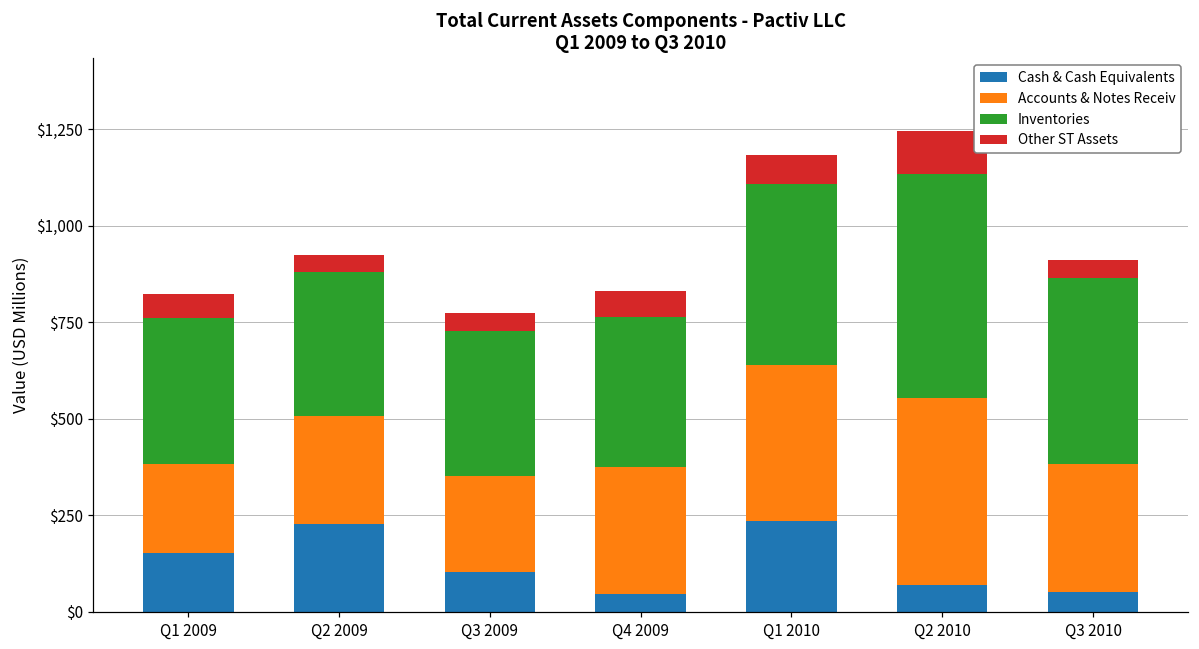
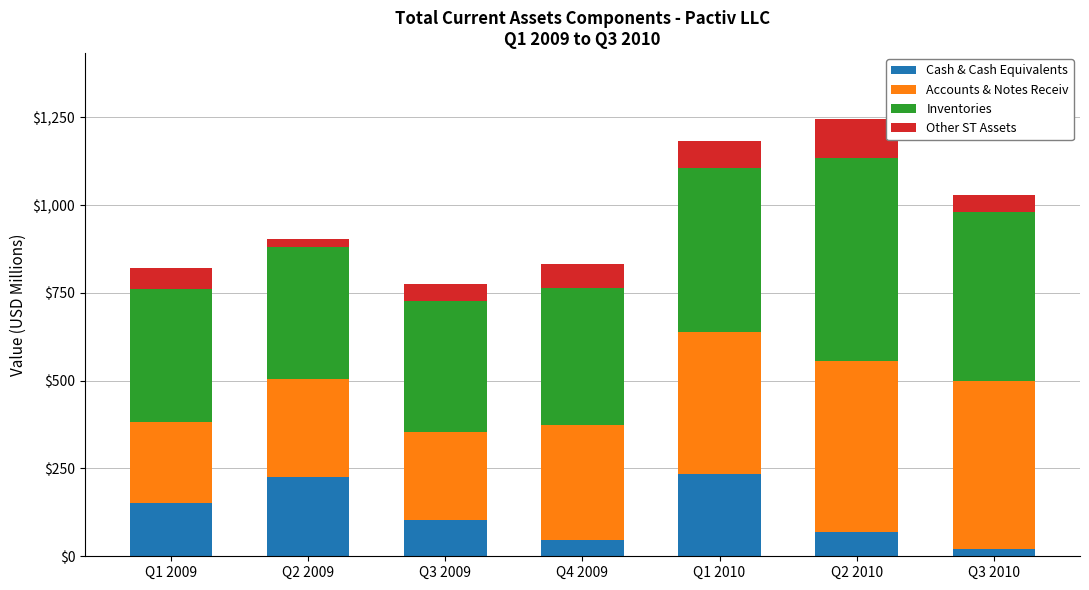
Other ST Assets, Q2 2009: $40 -> $20
Cash & Cash Equivalents, Q3 2010: $50 -> $20
Accounts & Notes Receiv, Q3 2010: $330 -> $480
